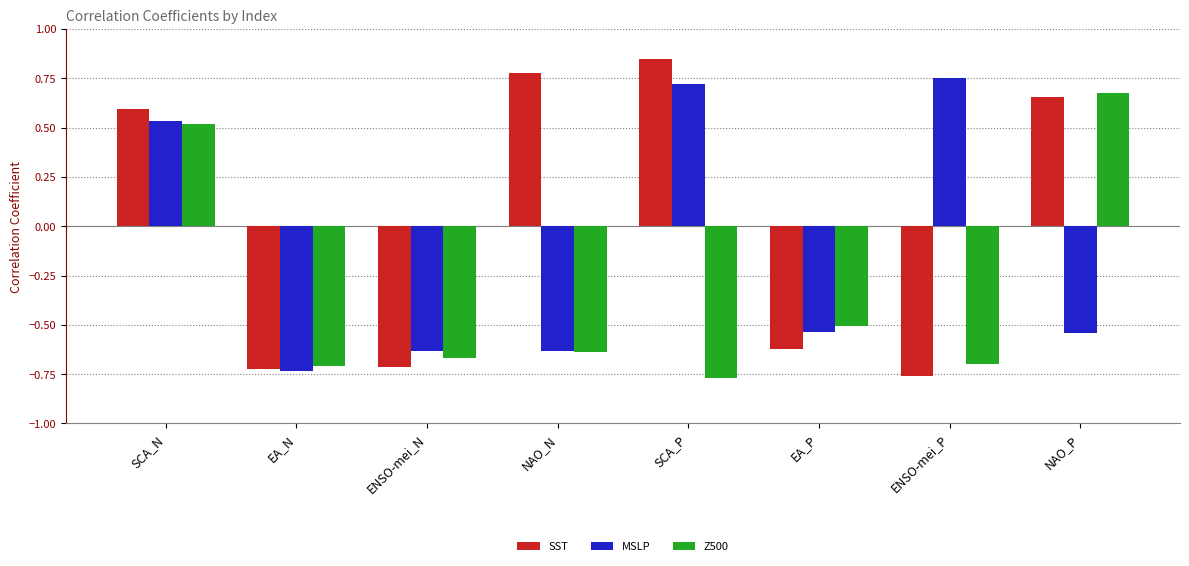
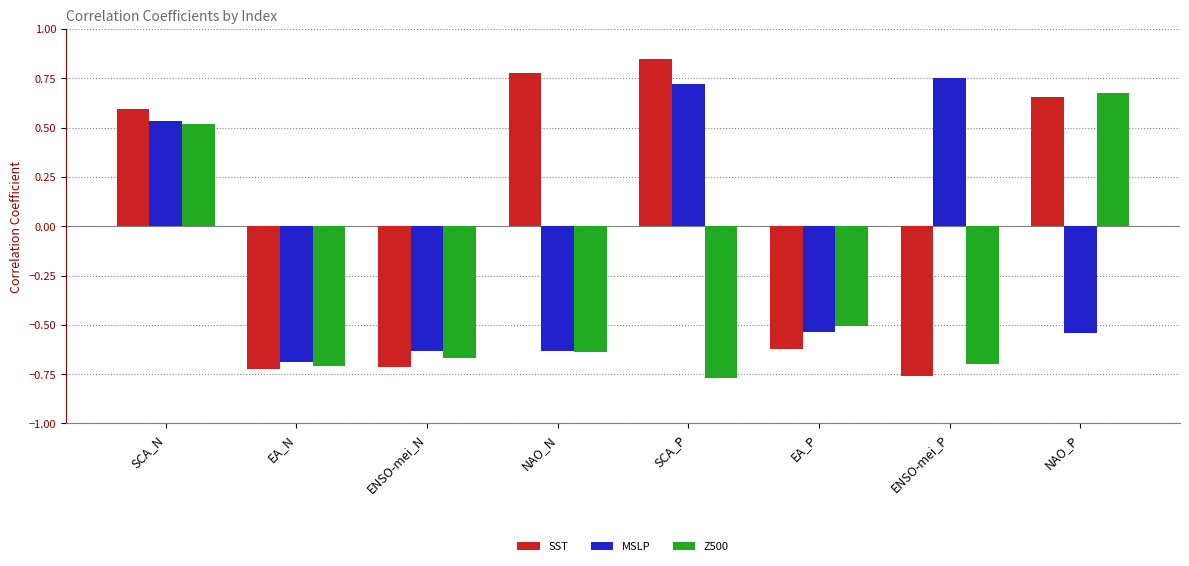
MSLP, EA_N: -0.73 -> -0.69
